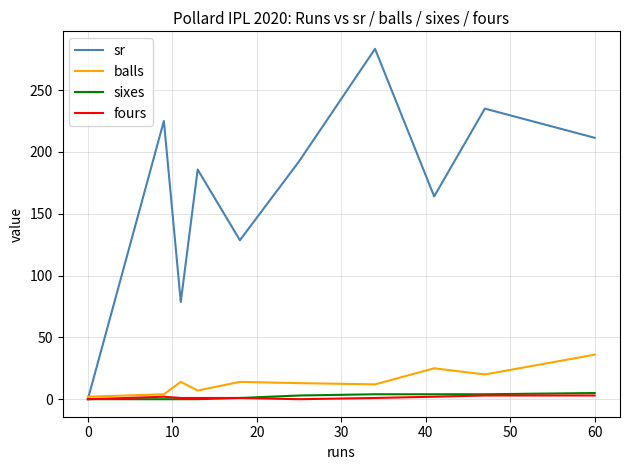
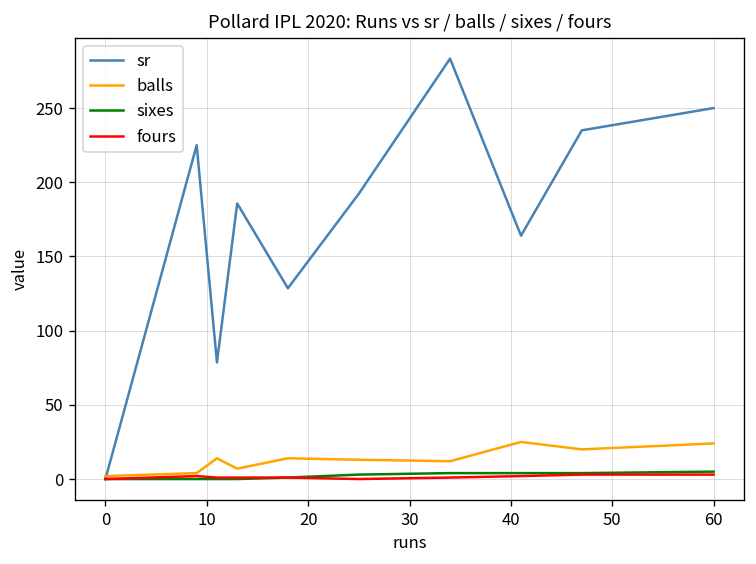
sr, 60: 211 -> 250
balls, 60: 36 -> 24
